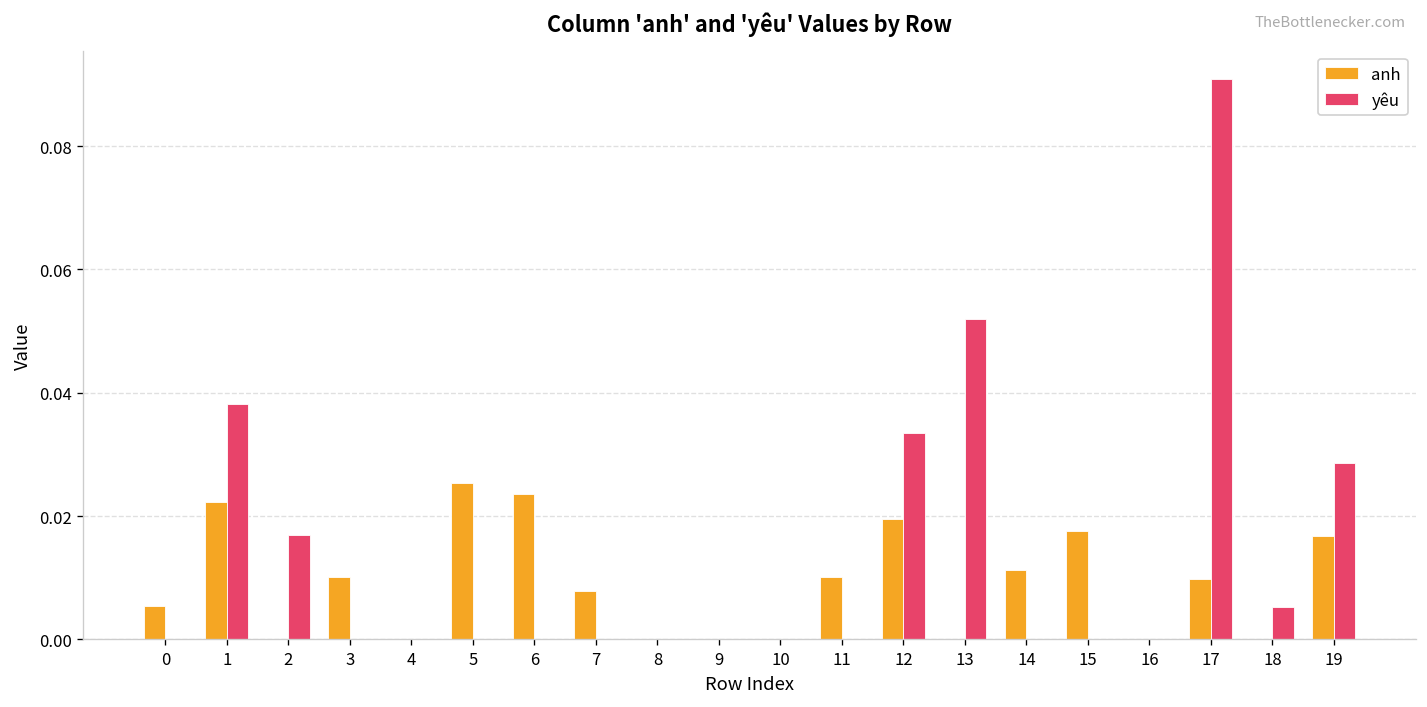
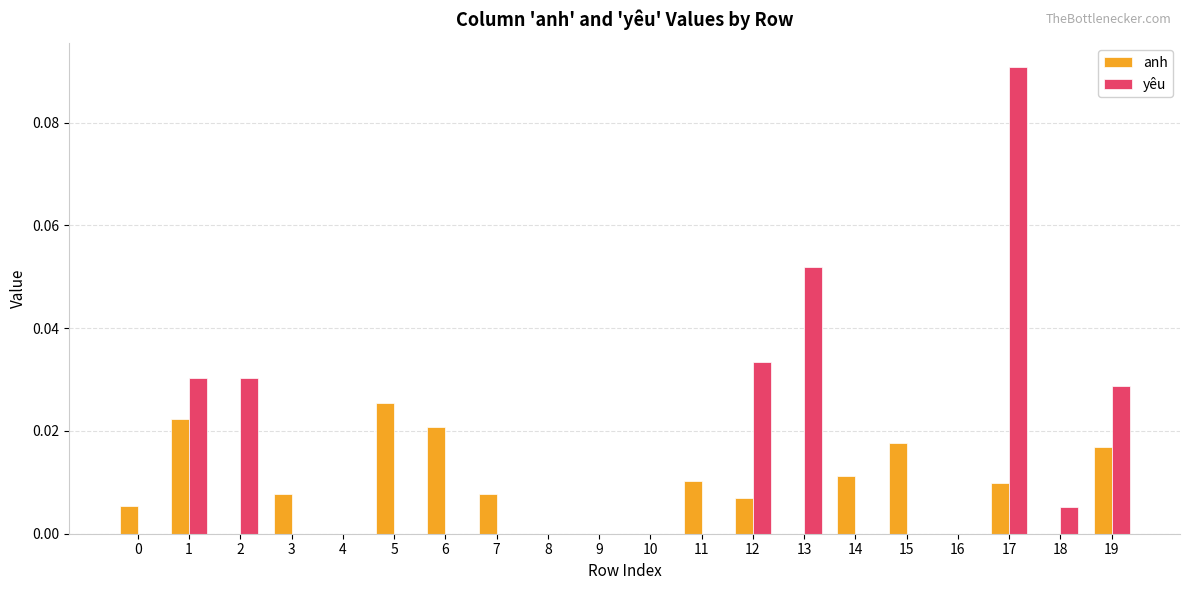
yêu, 1: 0.038 -> 0.030
yêu, 2: 0.017 -> 0.030
anh, 3: 0.010 -> 0.008
anh, 6: 0.024 -> 0.021
anh, 12: 0.020 -> 0.007
